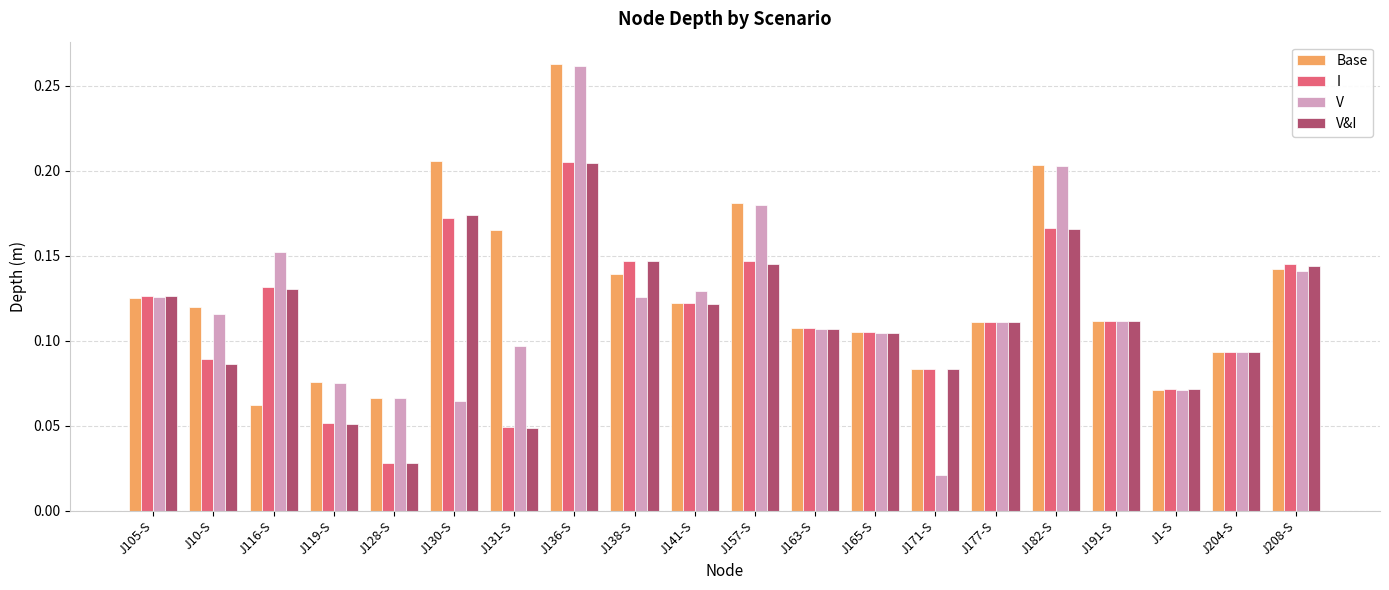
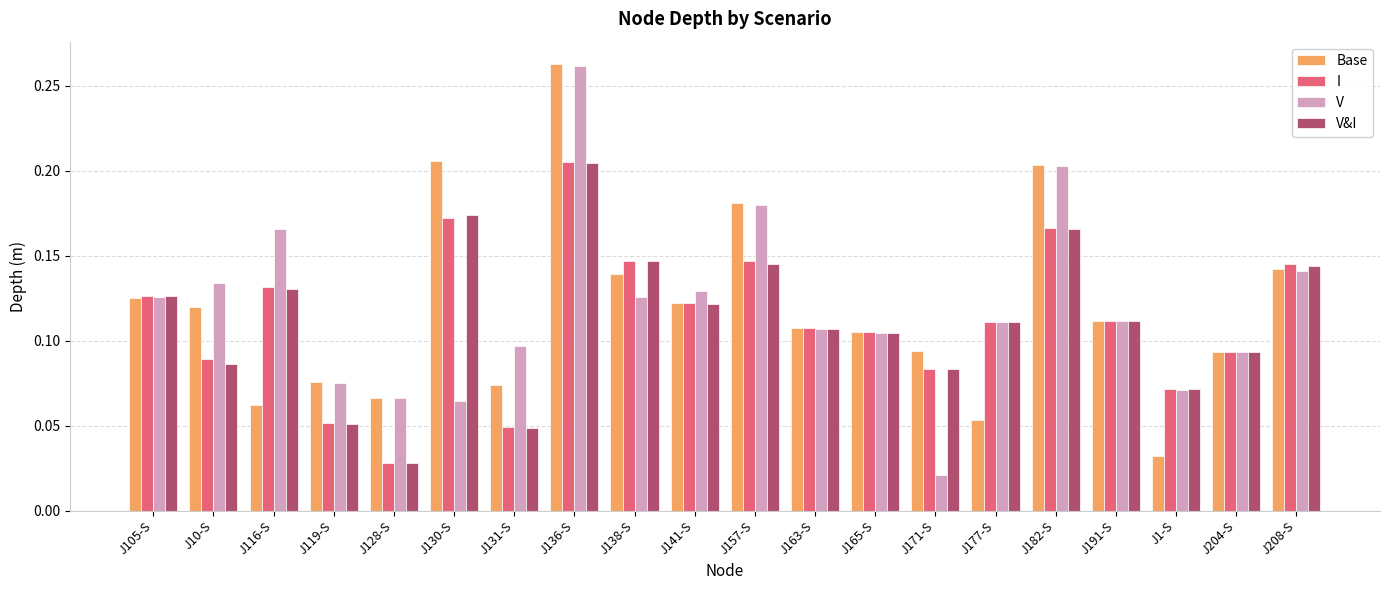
V, J10-S: 0.116 -> 0.134
V, J116-S: 0.152 -> 0.166
Base, J131-S: 0.165 -> 0.074
Base, J171-S: 0.083 -> 0.094
Base, J177-S: 0.111 -> 0.053
Base, J1-S: 0.071 -> 0.032
